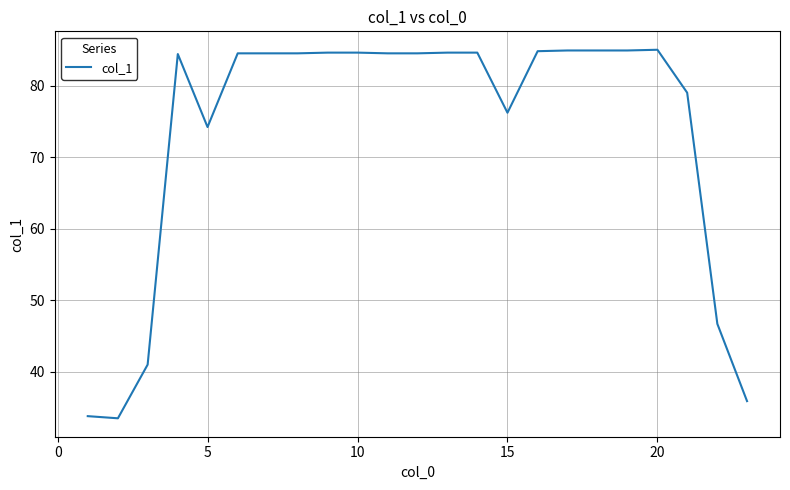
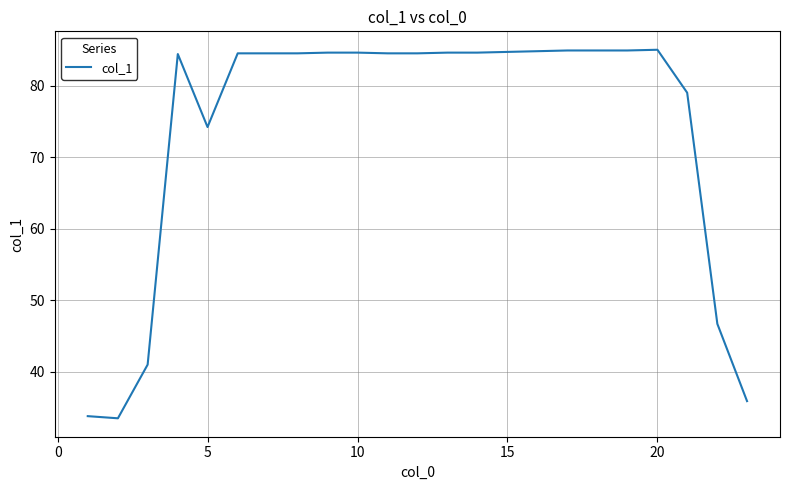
15: 76 -> 85
